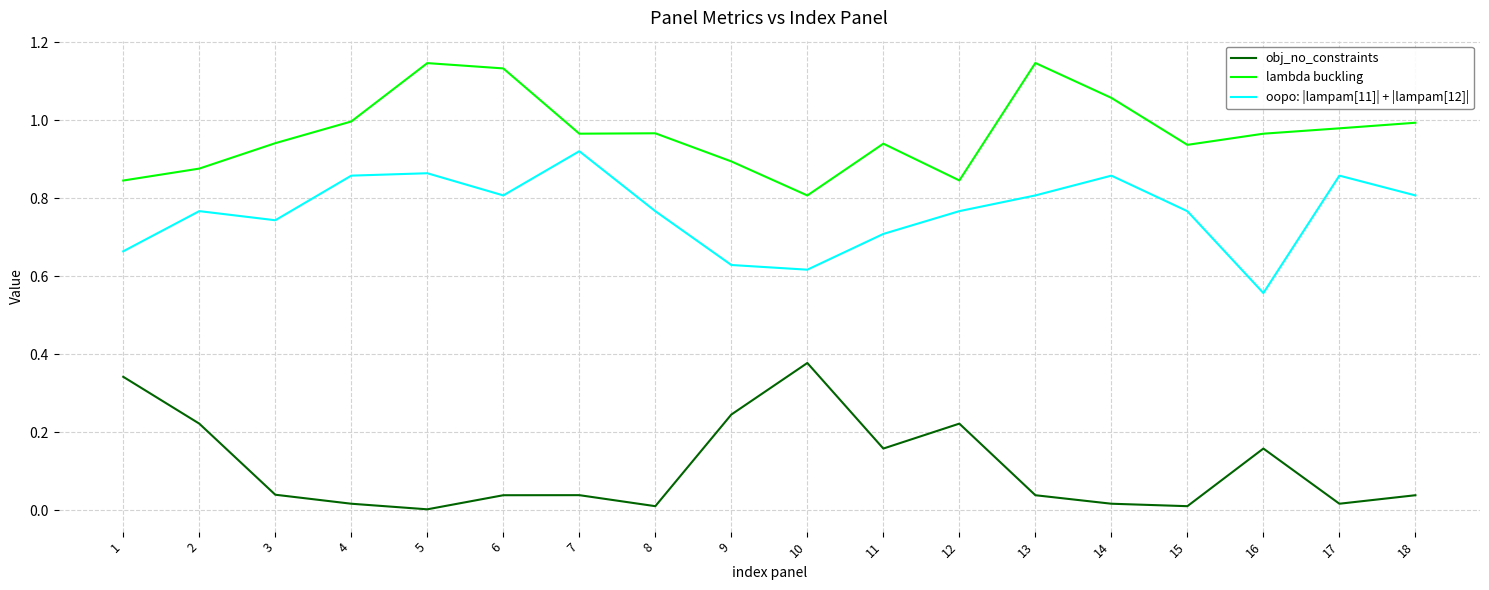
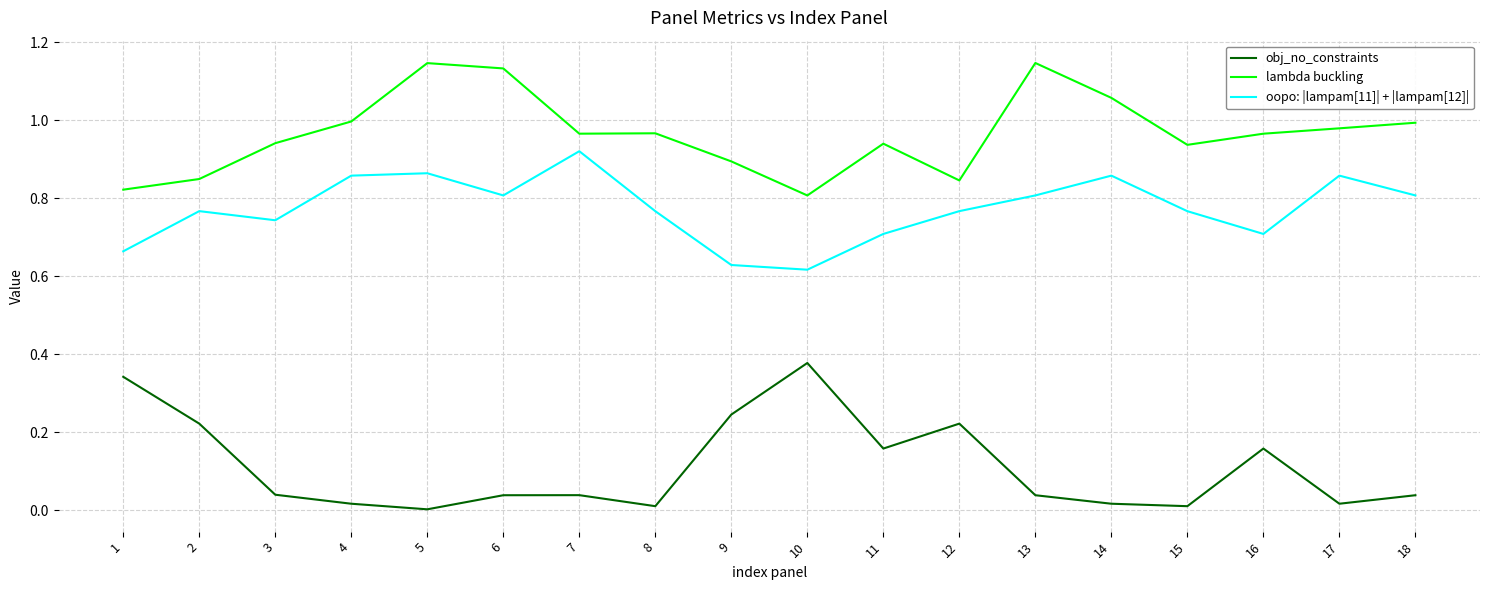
lambda buckling, 1: 0.85 -> 0.82
lambda buckling, 2: 0.88 -> 0.85
oopo: |lampam[11]| + |lampam[12]|, 16: 0.56 -> 0.71
